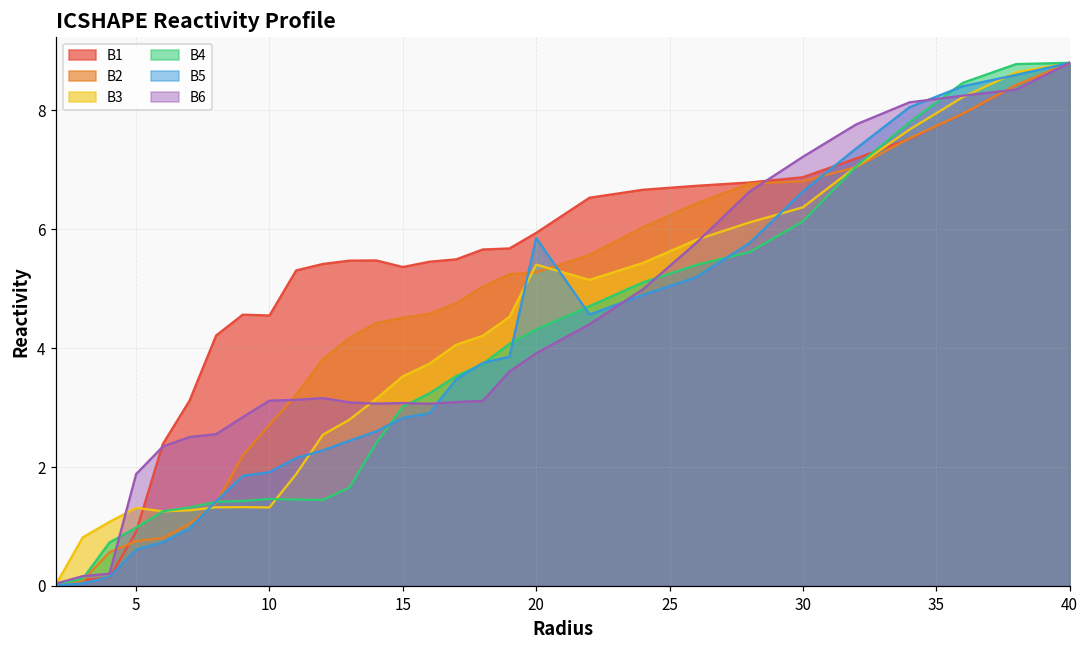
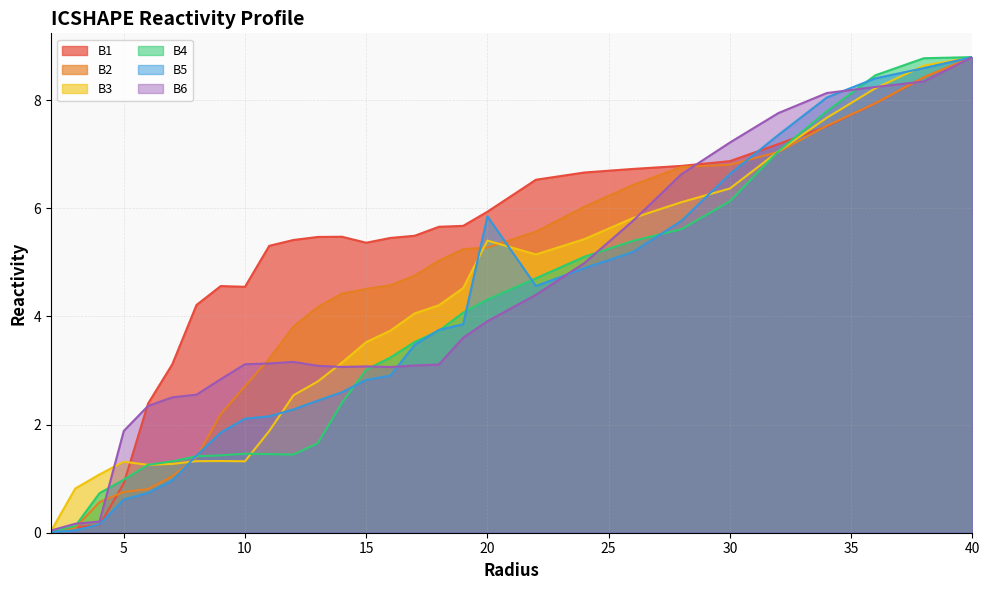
B5, 10: 1.9 -> 2.1
